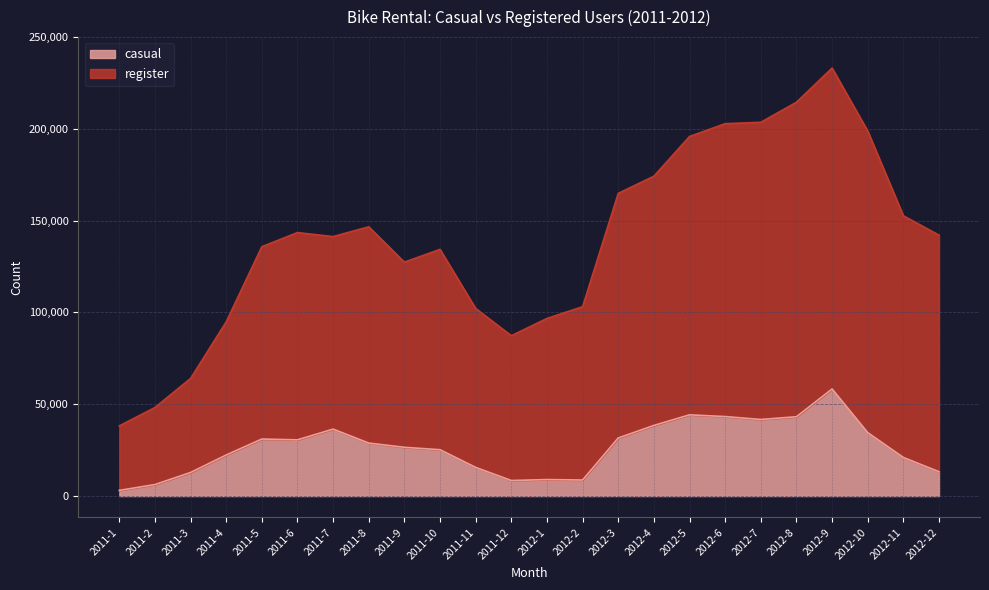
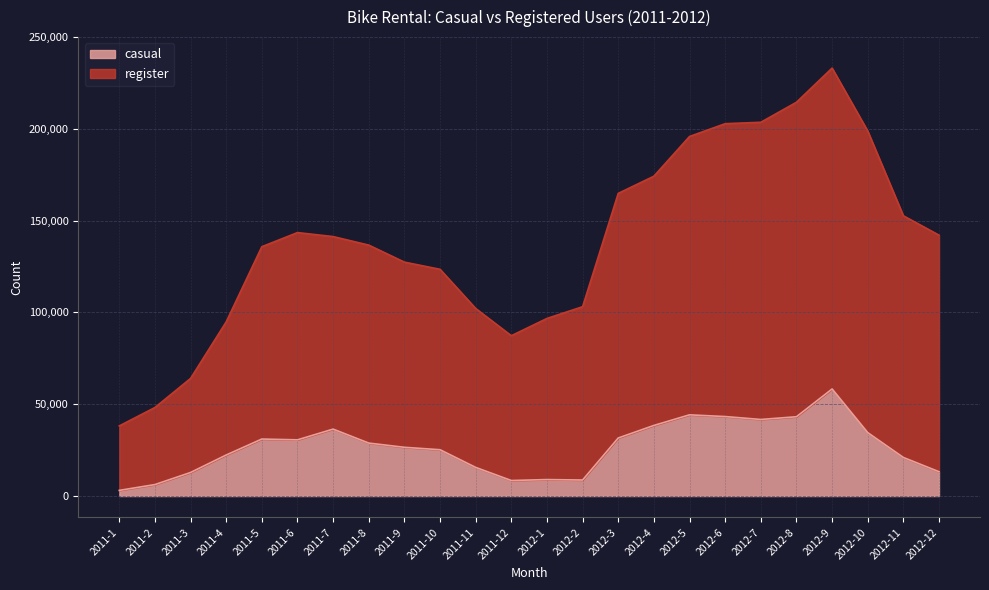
register, 2011-8: 118,000 -> 108,000
register, 2011-10: 109,000 -> 98,000
